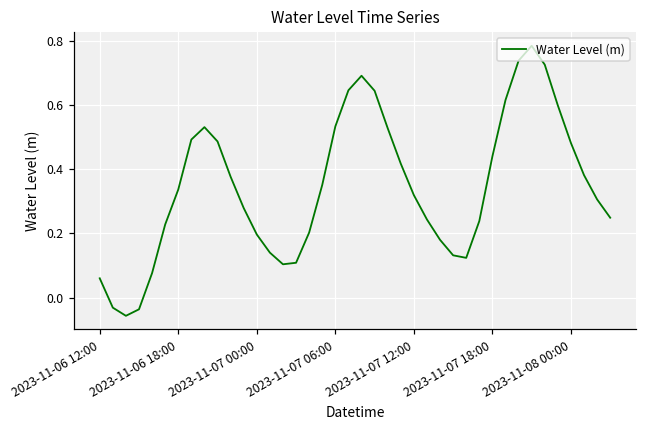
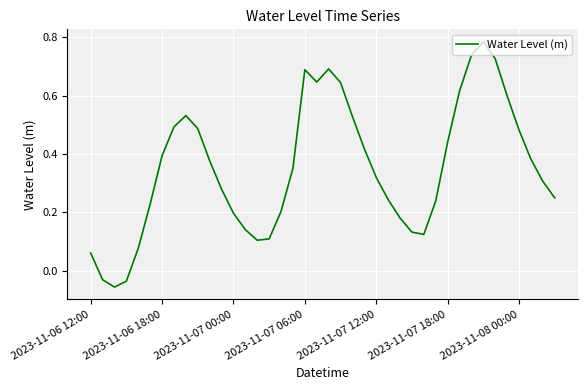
2023-11-06 18:00: 0.34 -> 0.39
2023-11-07 06:00: 0.53 -> 0.69
